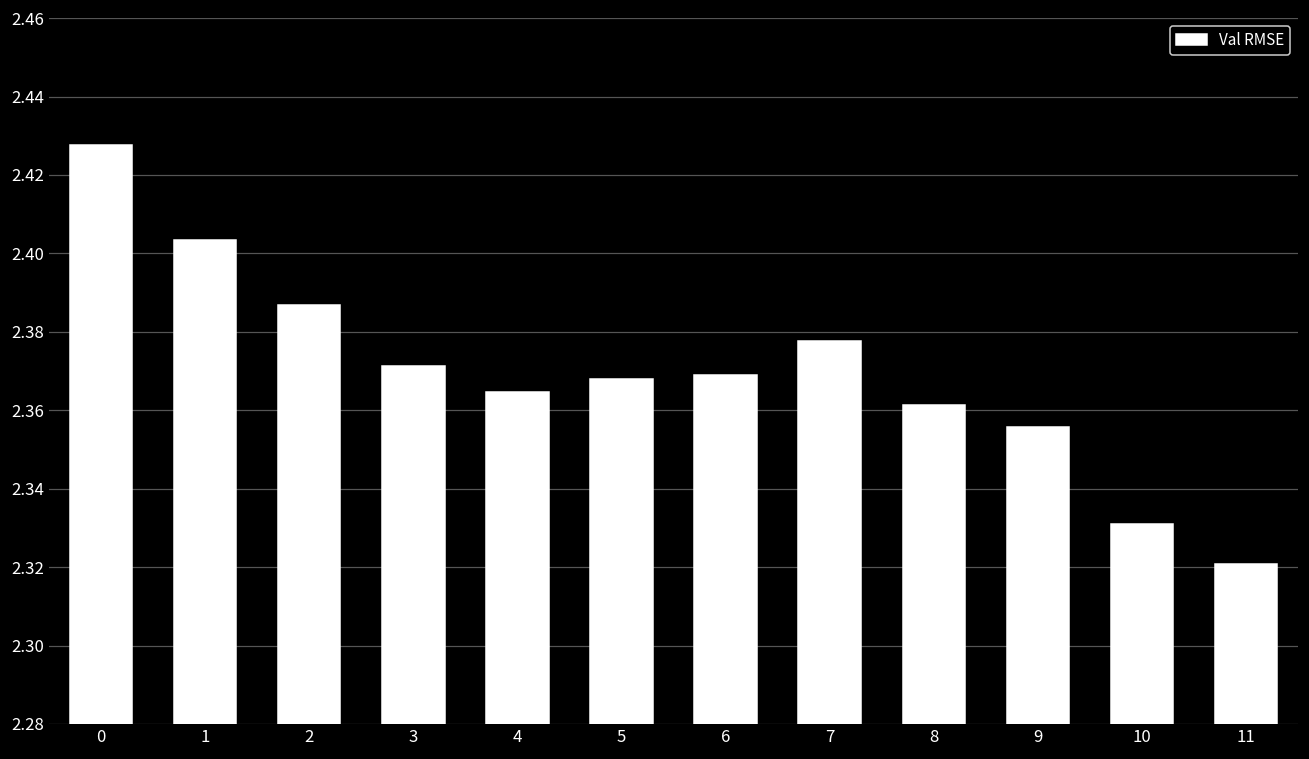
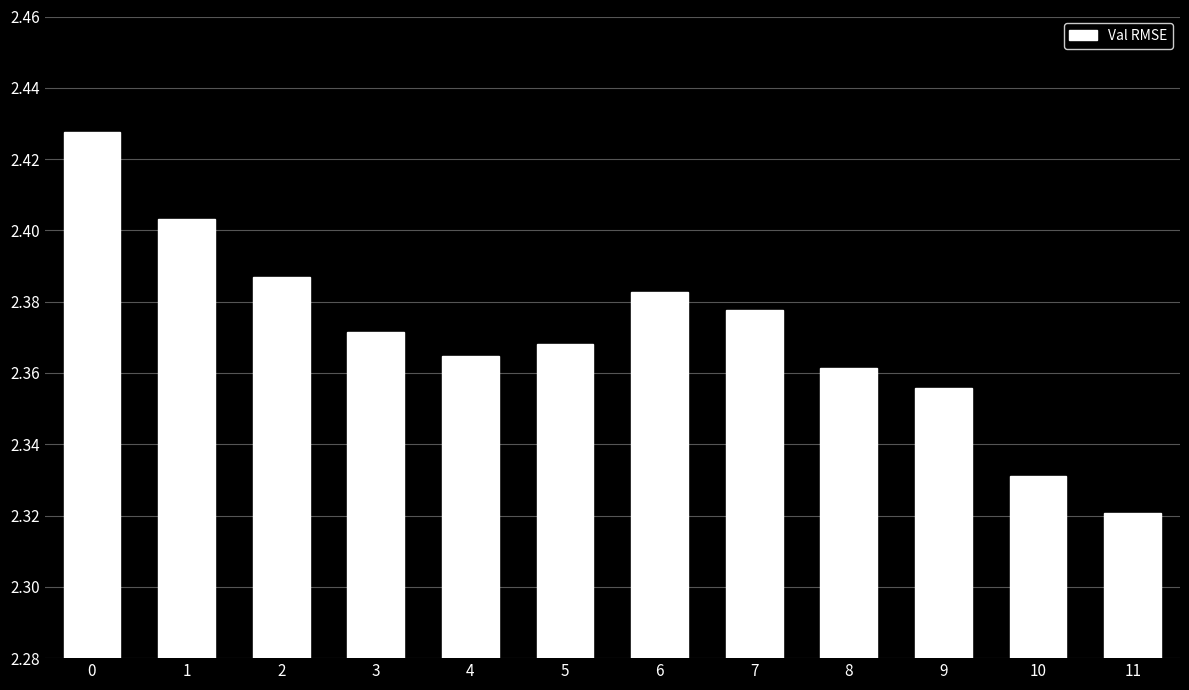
6: 2.369 -> 2.383
